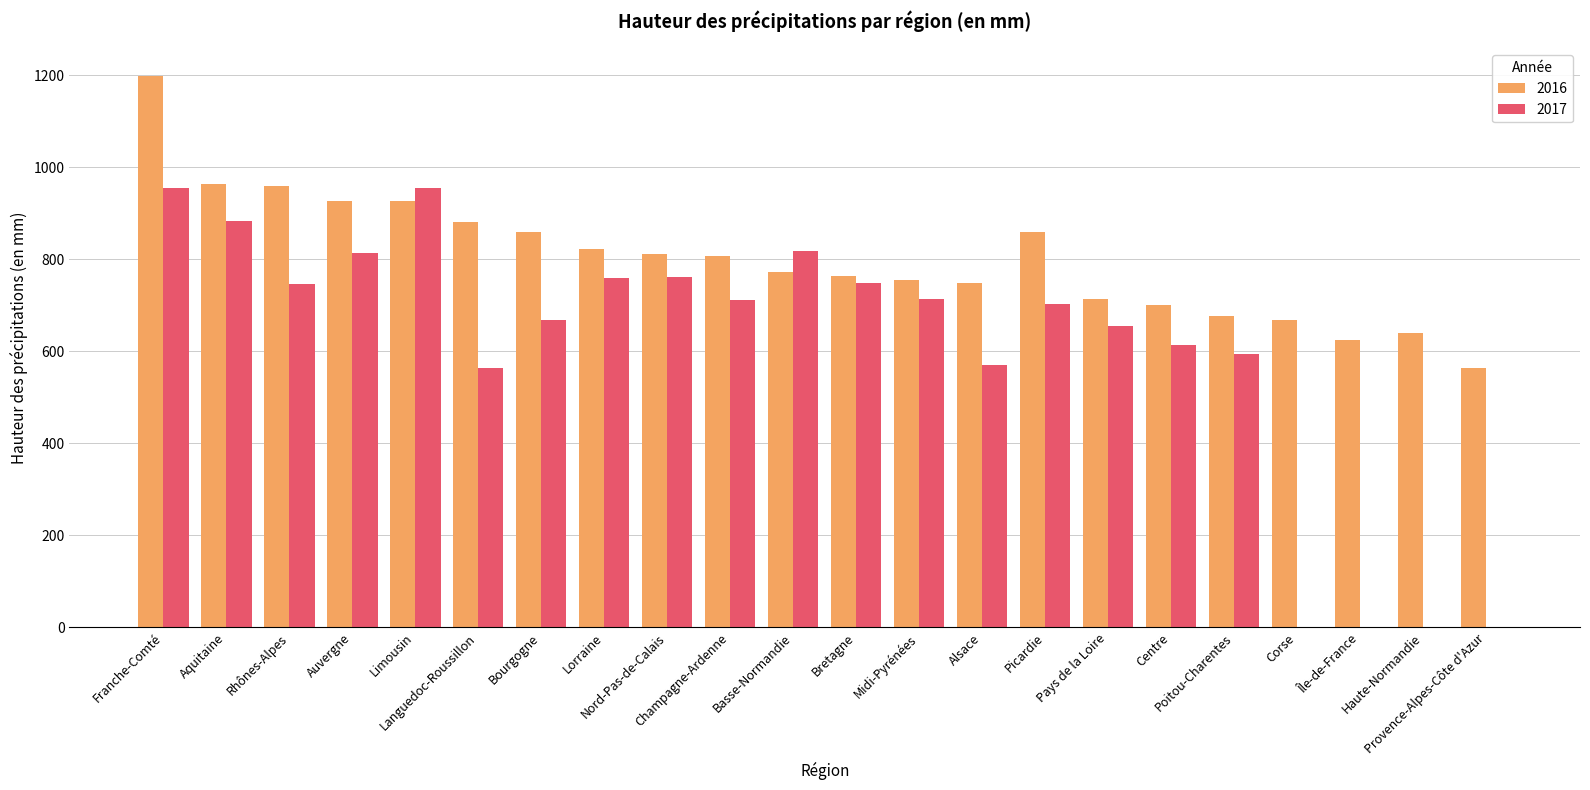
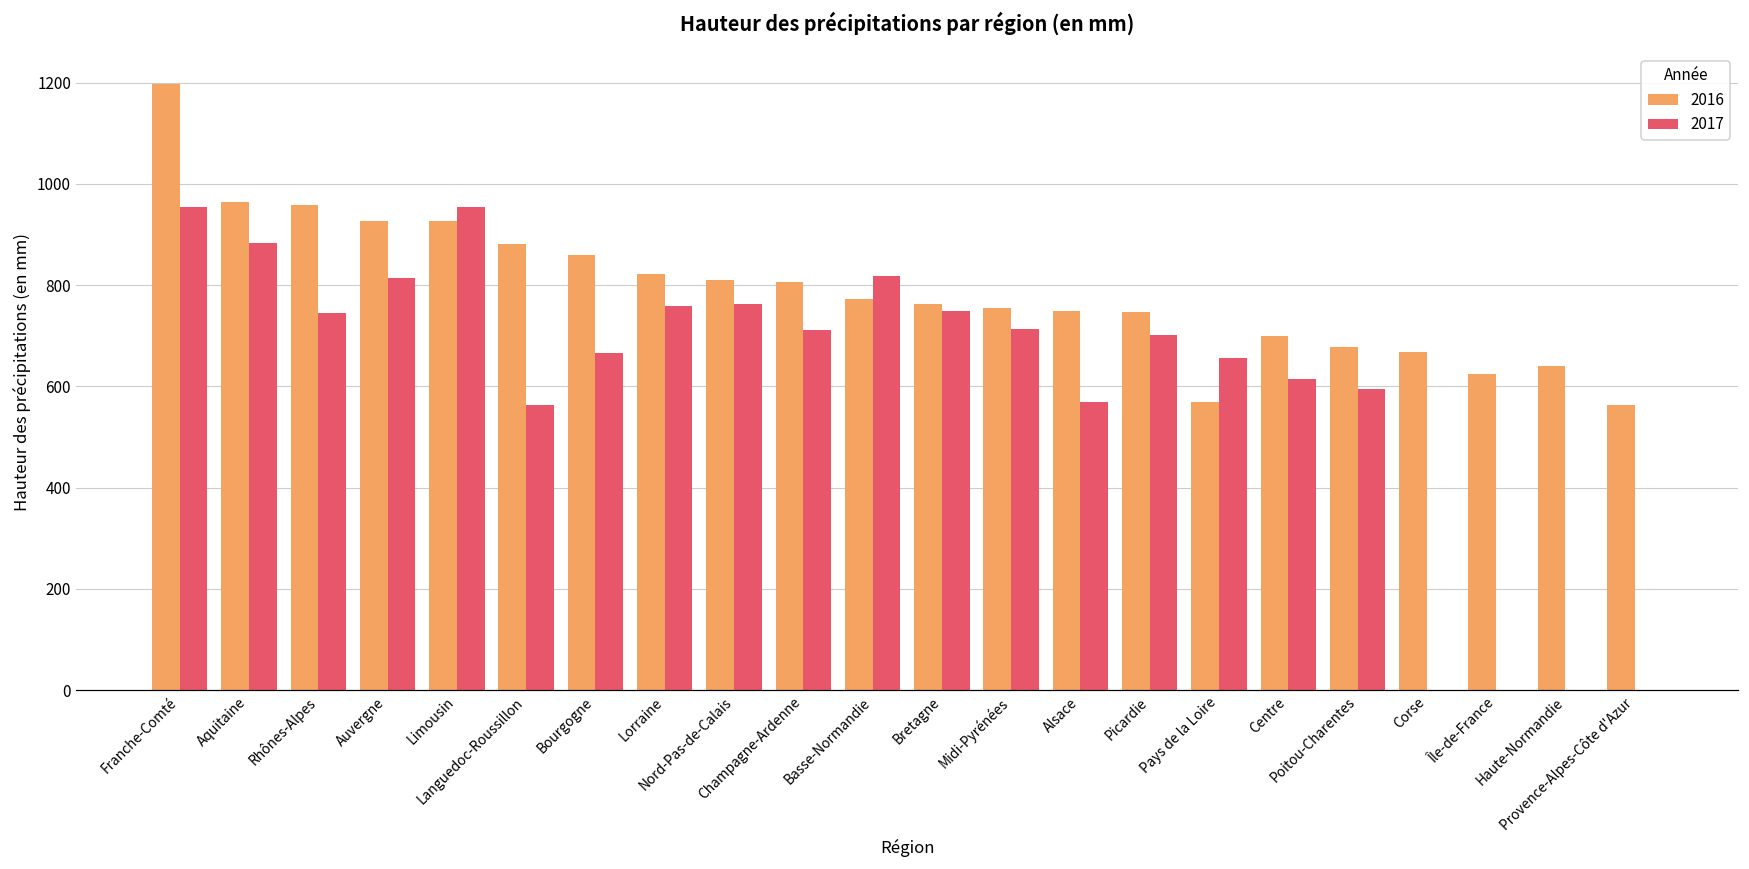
2016, Picardie: 860 -> 750
2016, Pays de la Loire: 710 -> 570
